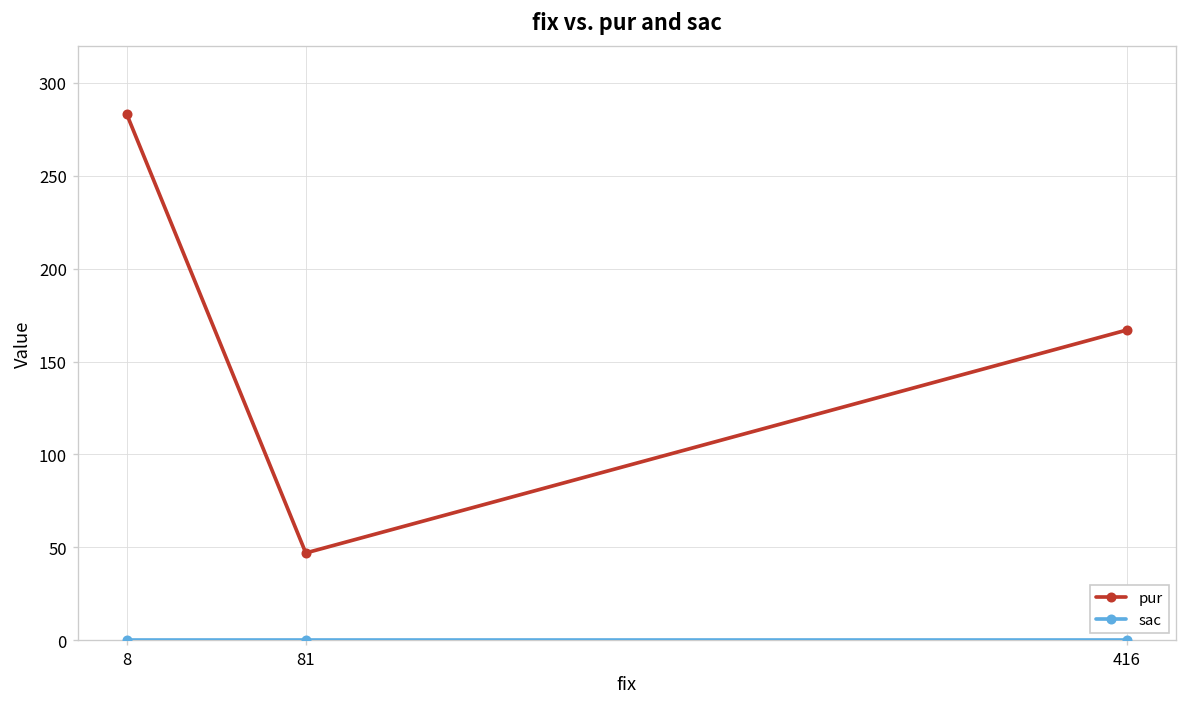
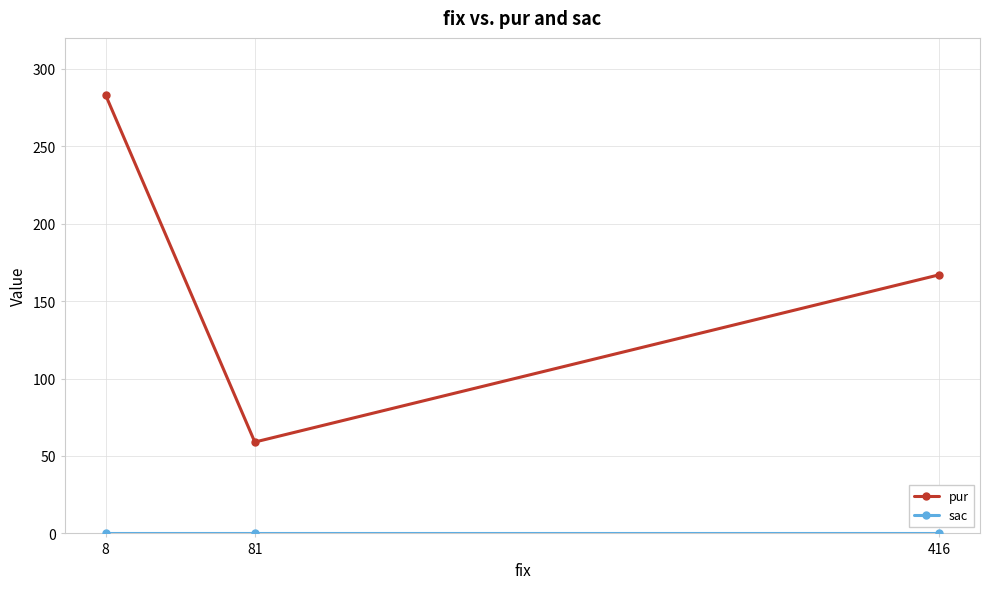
pur, 81: 47 -> 59
